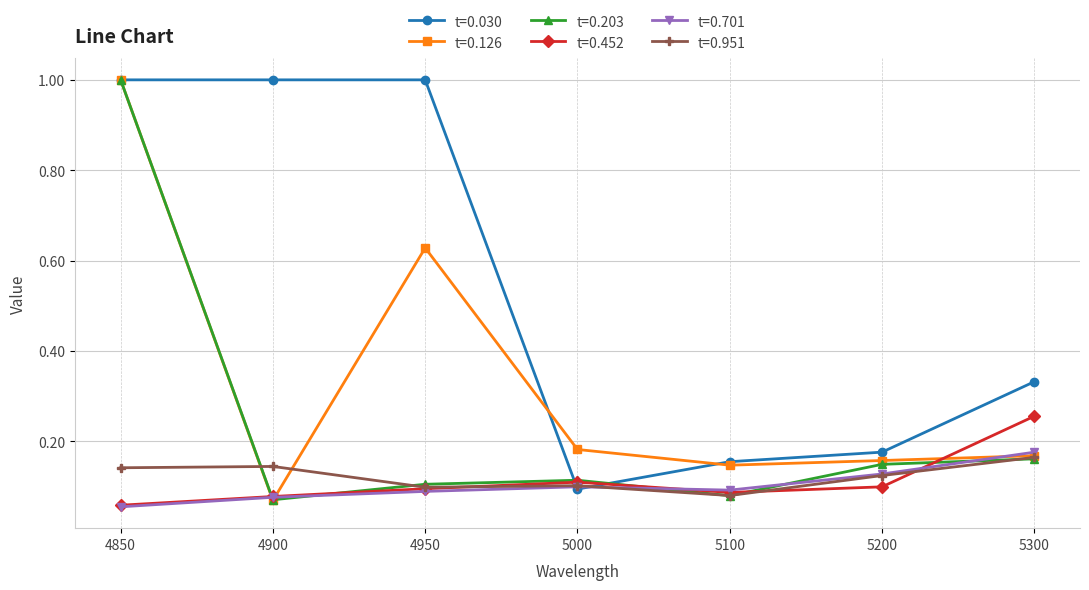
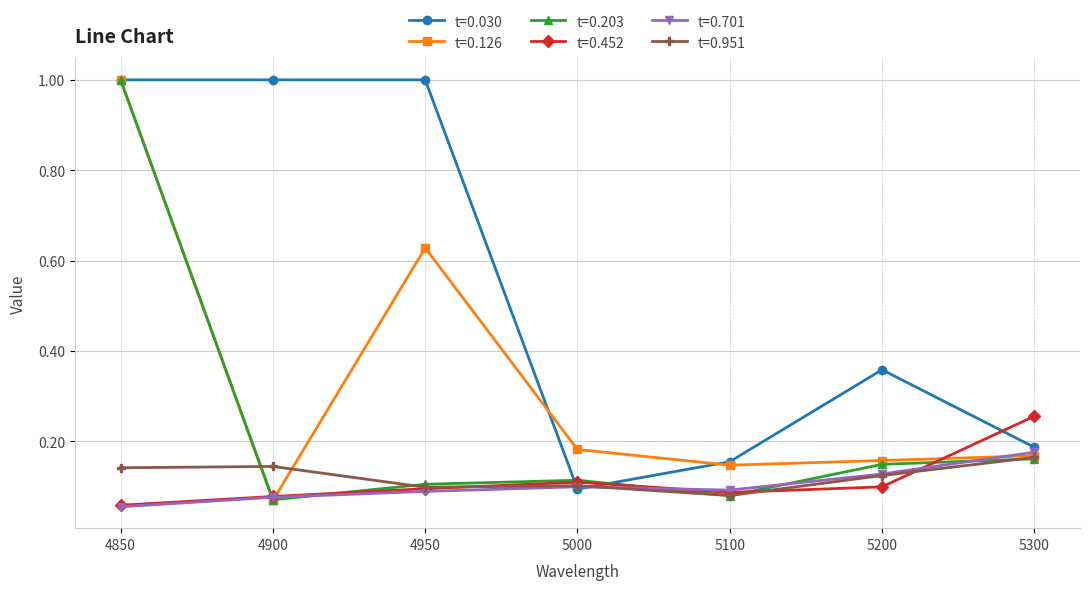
t=0.030, 5200: 0.18 -> 0.36
t=0.030, 5300: 0.33 -> 0.19
